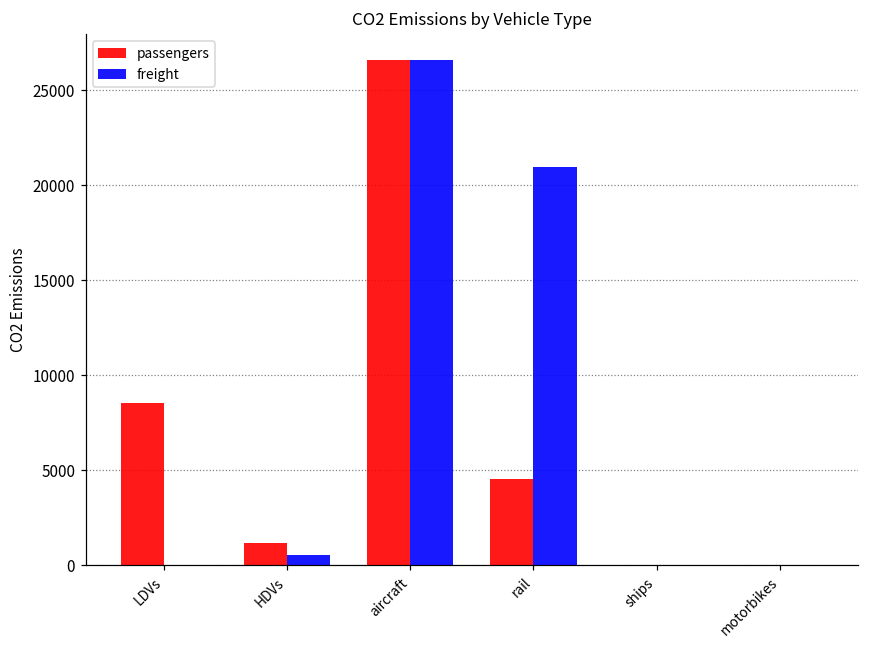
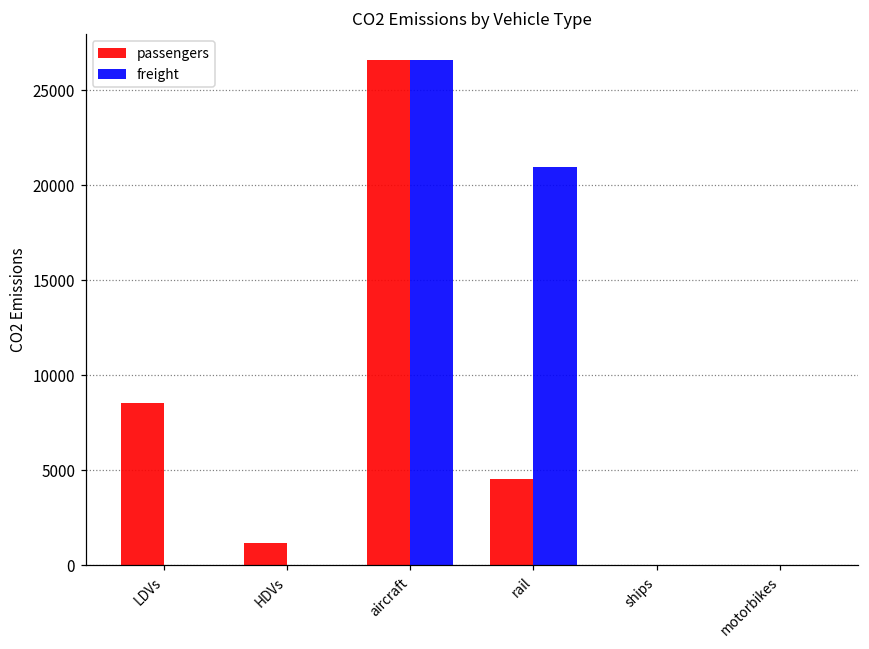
freight, HDVs: 600 -> 0
